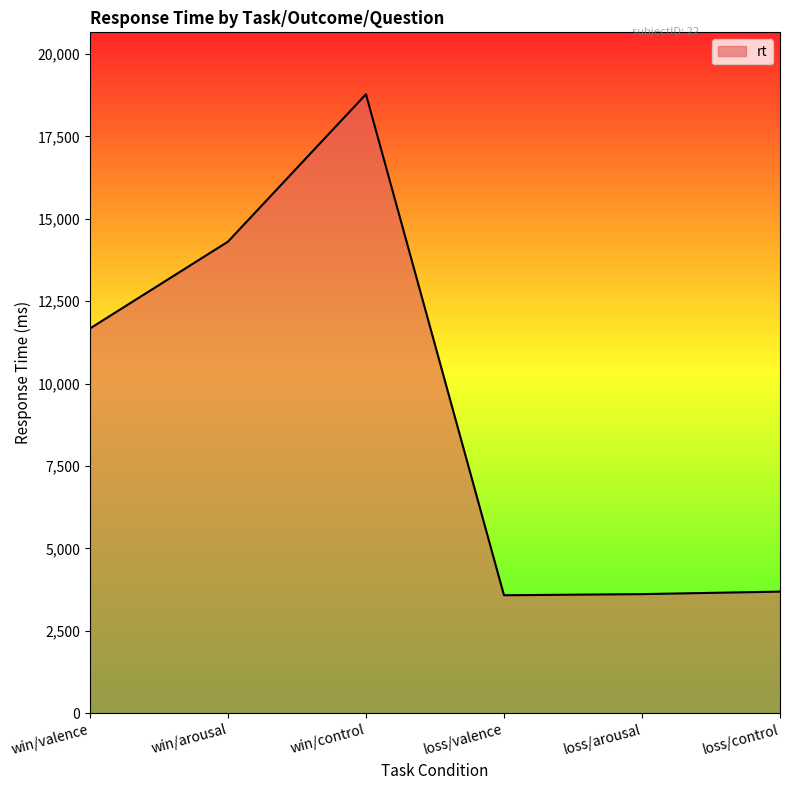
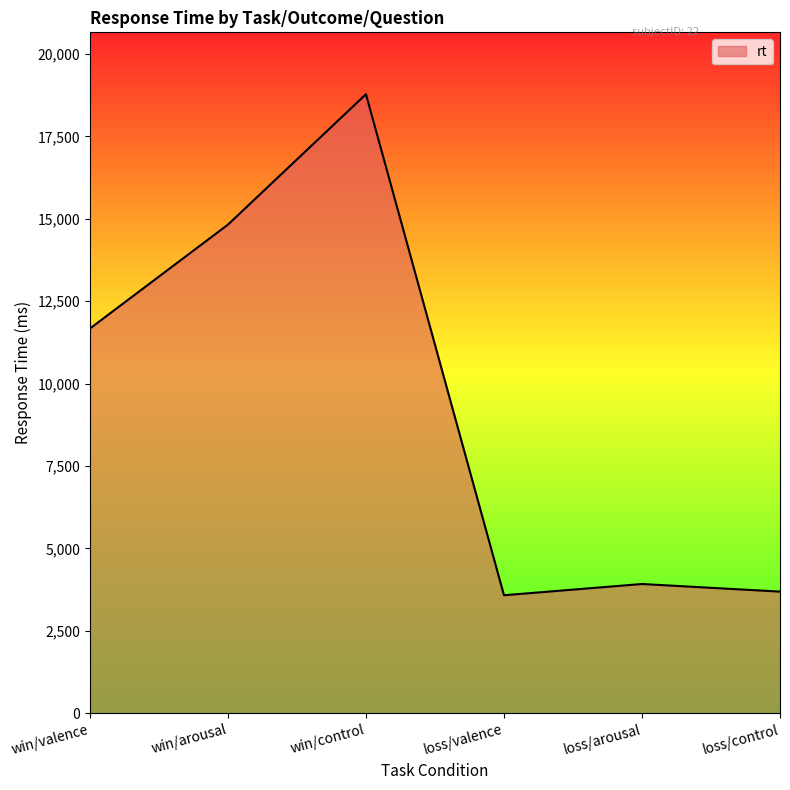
win/arousal: 14,300 -> 14,800
loss/arousal: 3,600 -> 3,900
